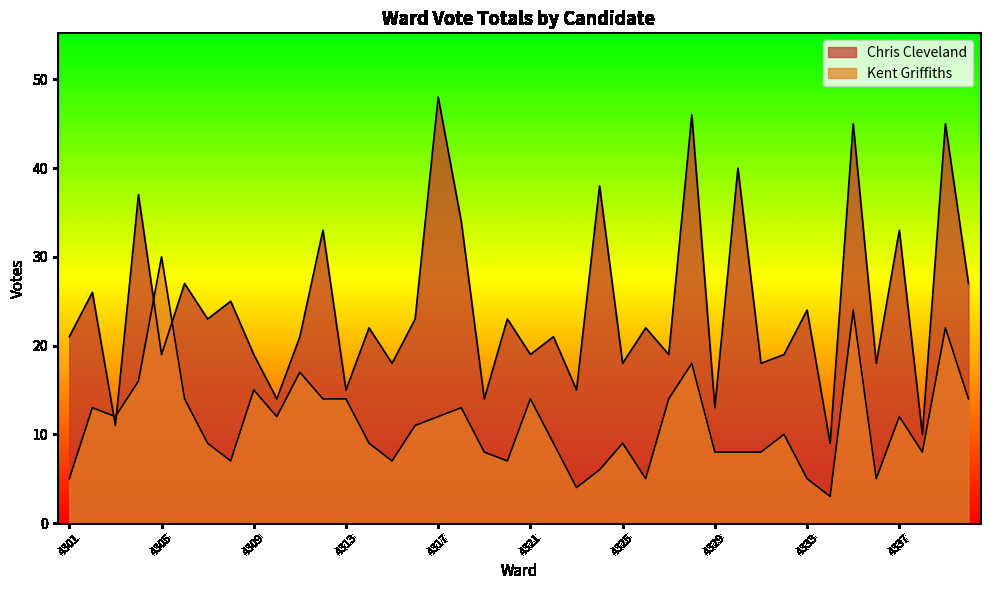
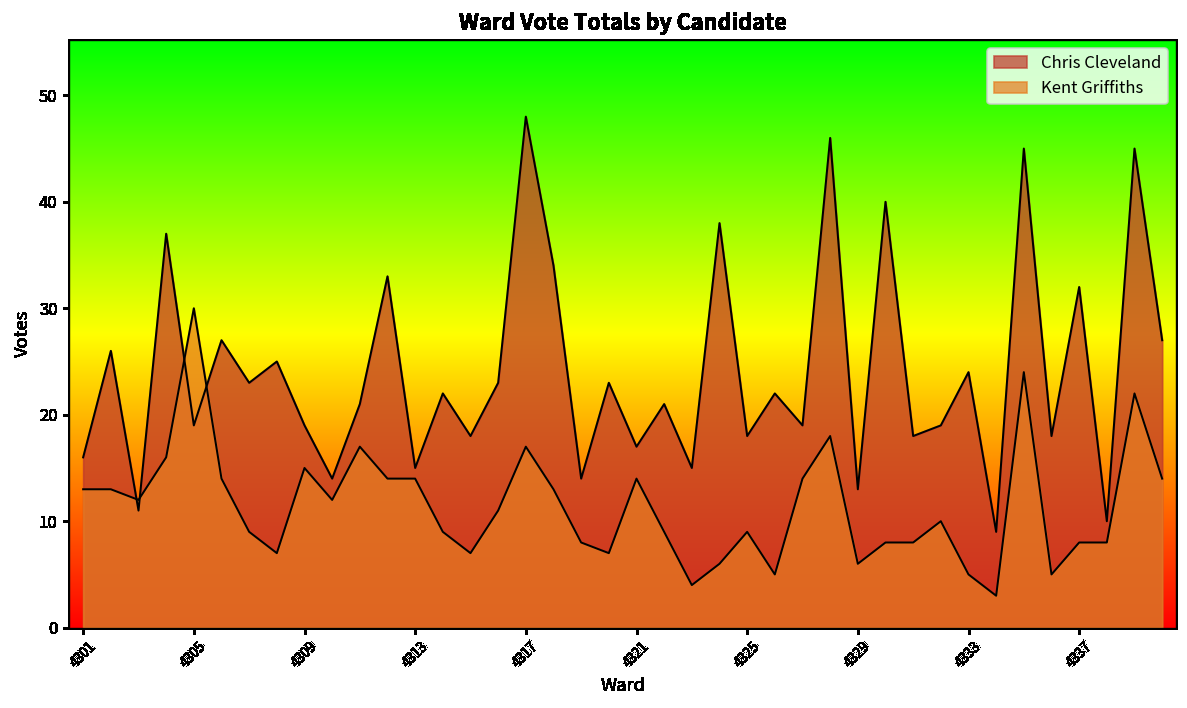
Chris Cleveland, 4301: 21 -> 16
Kent Griffiths, 4301: 5 -> 13
Kent Griffiths, 4317: 12 -> 17
Chris Cleveland, 4321: 19 -> 17
Kent Griffiths, 4329: 8 -> 6
Chris Cleveland, 4337: 33 -> 32
Kent Griffiths, 4337: 12 -> 8
